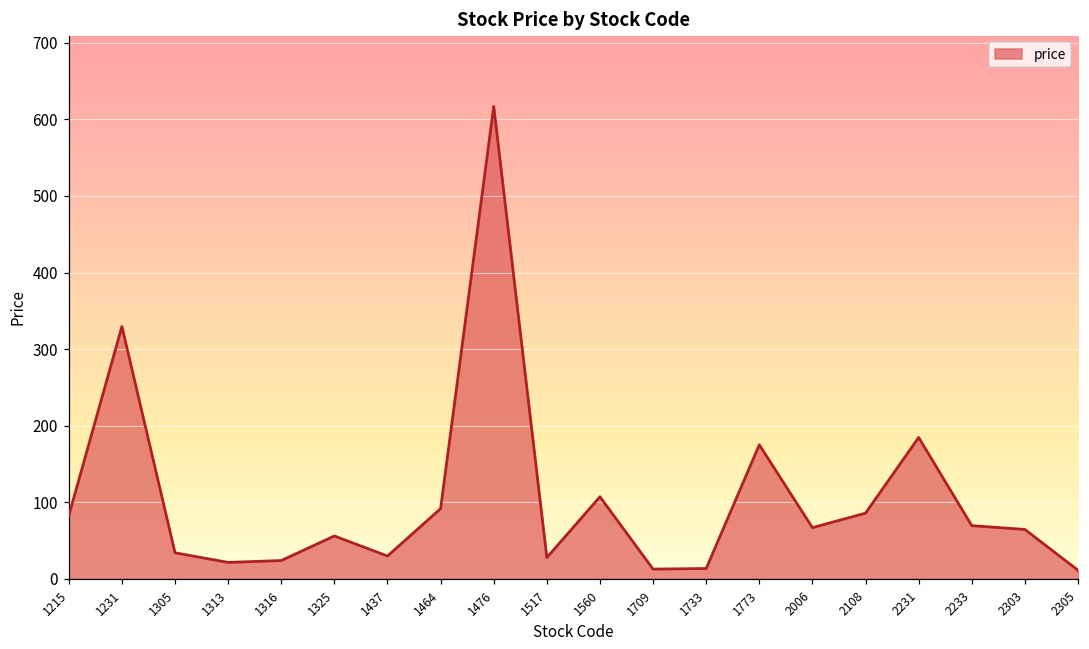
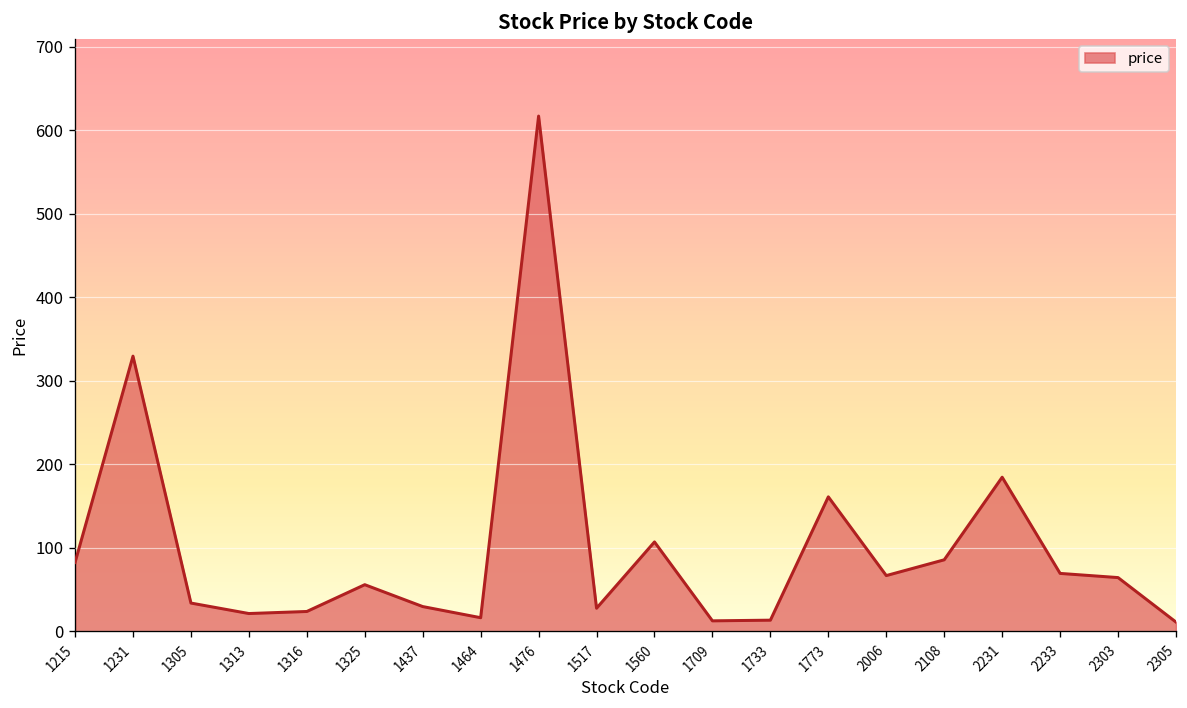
1464: 90 -> 20
1773: 170 -> 160
